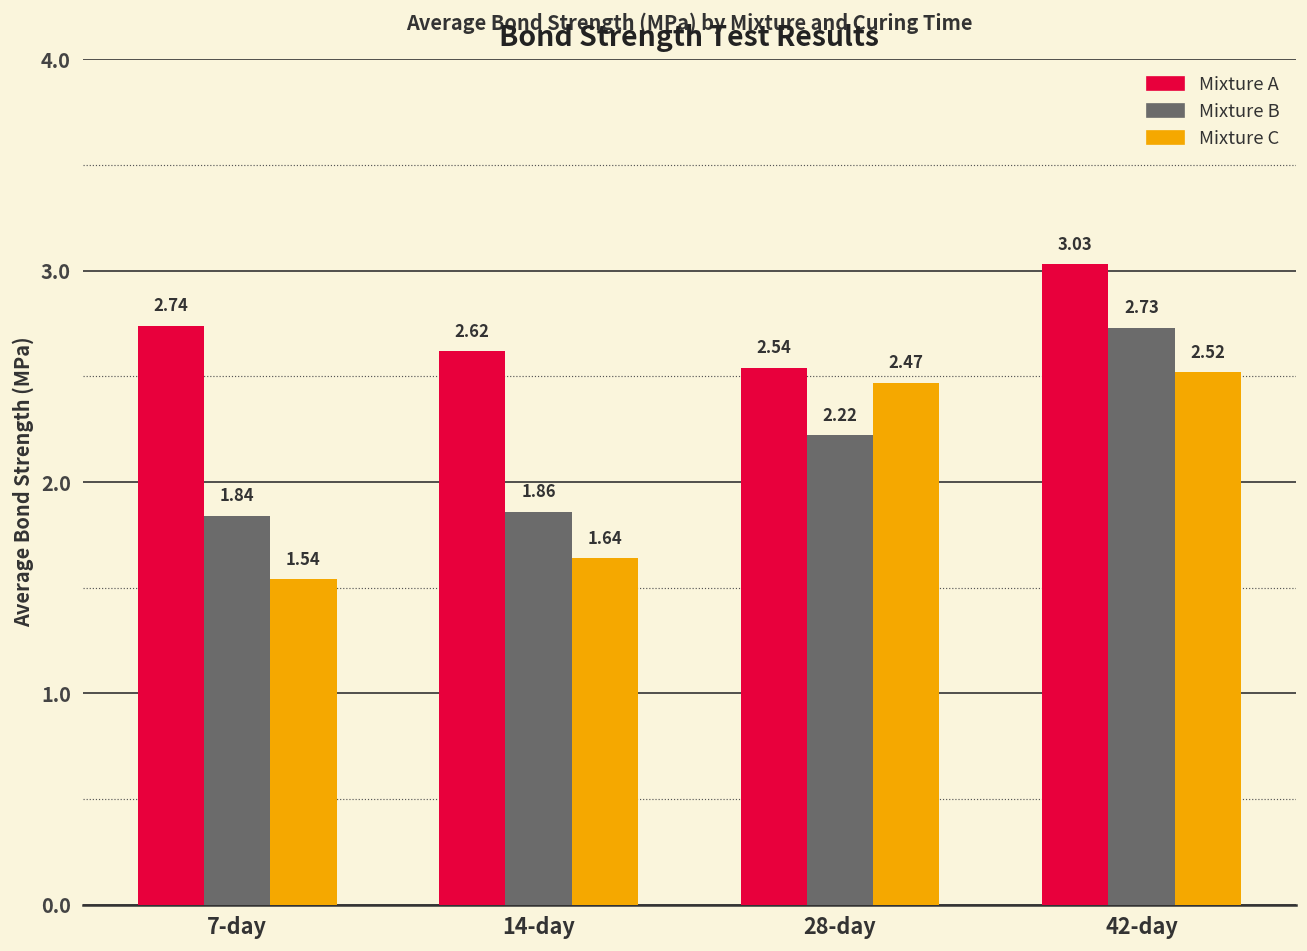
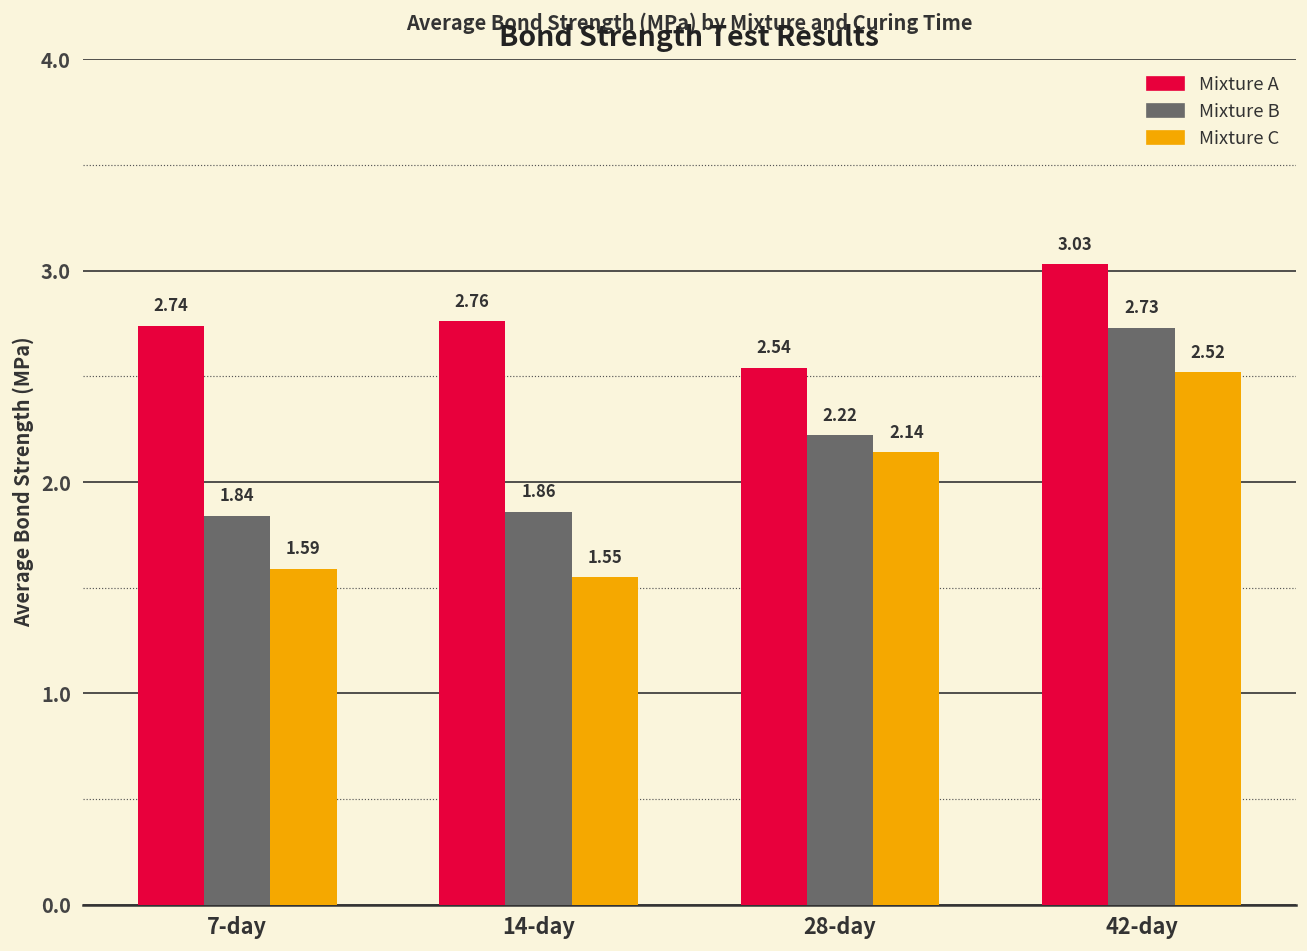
Mixture C, 7-day: 1.54 -> 1.59
Mixture A, 14-day: 2.62 -> 2.76
Mixture C, 14-day: 1.64 -> 1.55
Mixture C, 28-day: 2.47 -> 2.14
